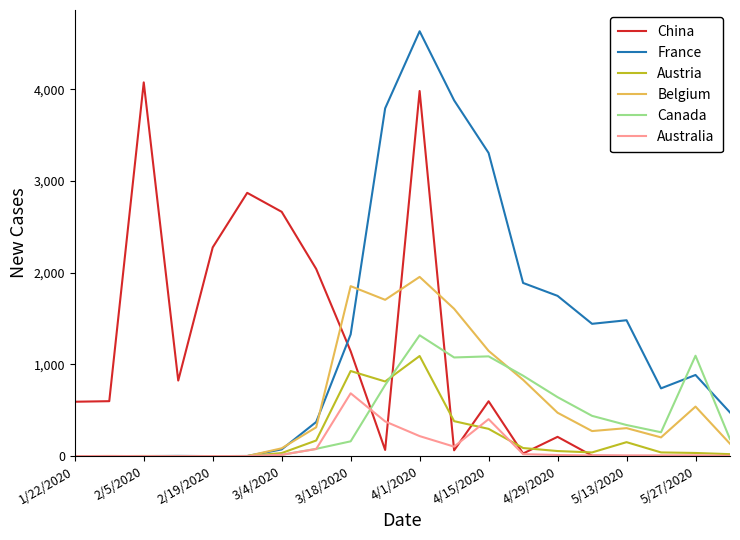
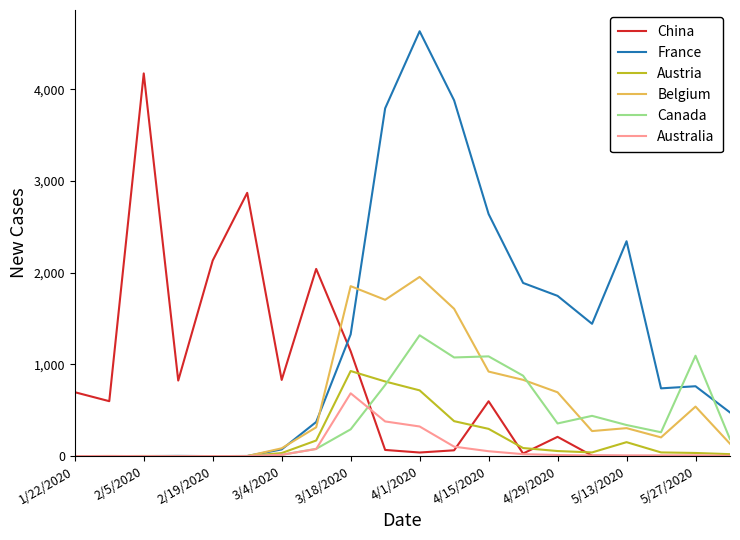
China, 1/22/2020: 600 -> 700
China, 2/5/2020: 4,100 -> 4,200
China, 2/19/2020: 2,300 -> 2,100
China, 3/4/2020: 2,700 -> 800
Canada, 3/18/2020: 200 -> 300
China, 4/1/2020: 4,000 -> 0
Austria, 4/1/2020: 1,100 -> 700
Australia, 4/1/2020: 200 -> 300
France, 4/15/2020: 3,300 -> 2,600
Belgium, 4/15/2020: 1,100 -> 900
Australia, 4/15/2020: 400 -> 100
Belgium, 4/29/2020: 500 -> 700
Canada, 4/29/2020: 600 -> 400
France, 5/13/2020: 1,500 -> 2,300
France, 5/27/2020: 900 -> 800
